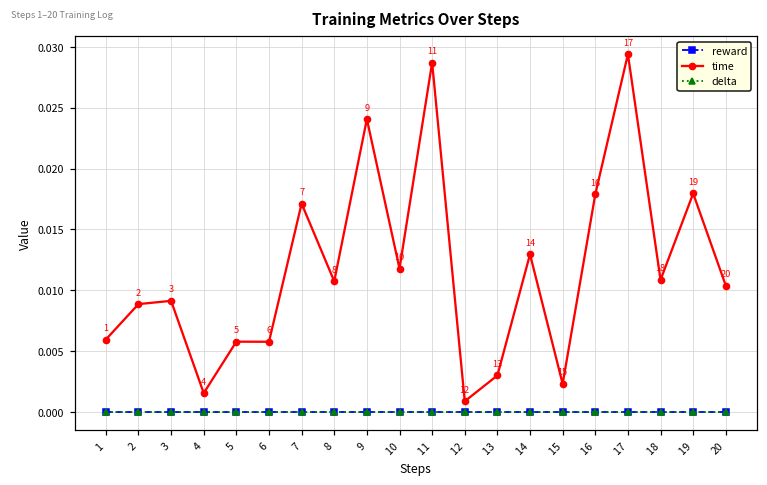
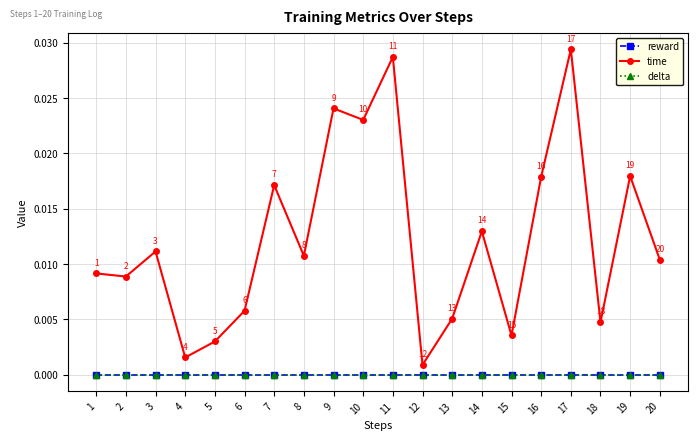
time, 1: 0.0060 -> 0.0091
time, 3: 0.0091 -> 0.0111
time, 5: 0.0058 -> 0.0030
time, 10: 0.0118 -> 0.0230
time, 13: 0.0030 -> 0.0051
time, 15: 0.0023 -> 0.0035
time, 18: 0.0109 -> 0.0047
